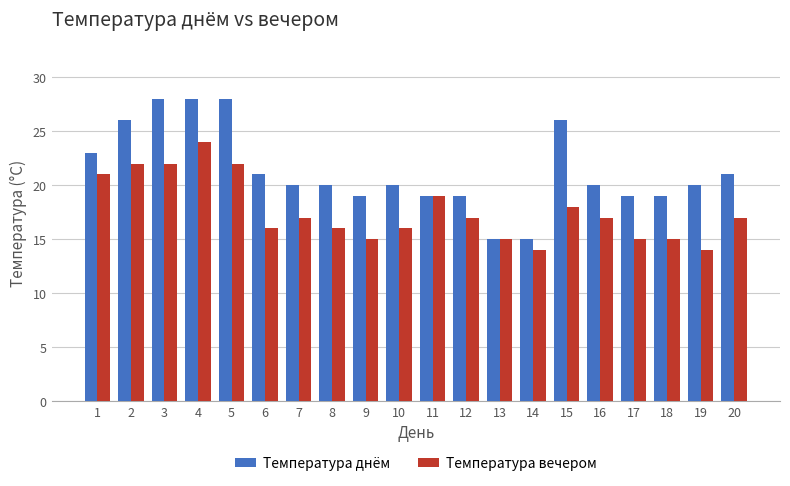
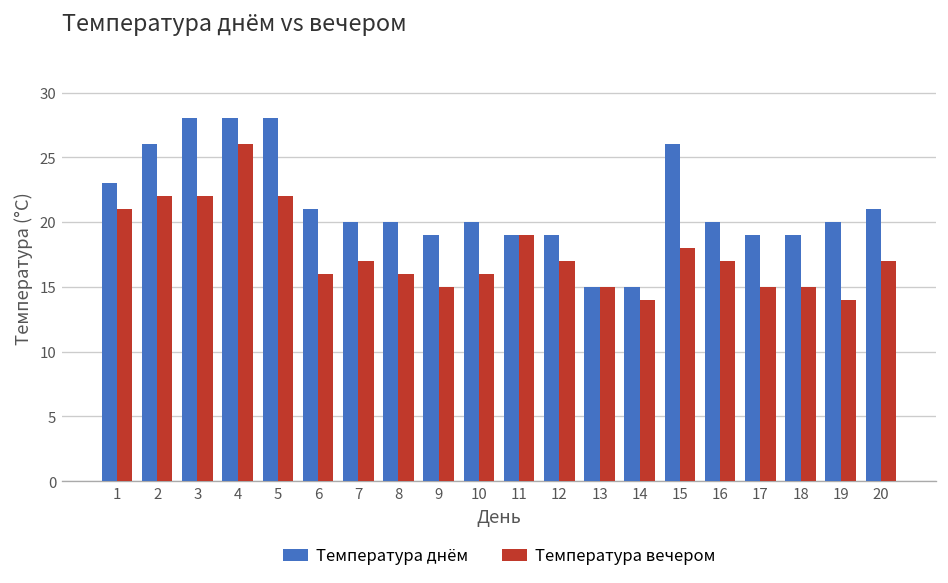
Температура вечером, 4: 24 -> 26
